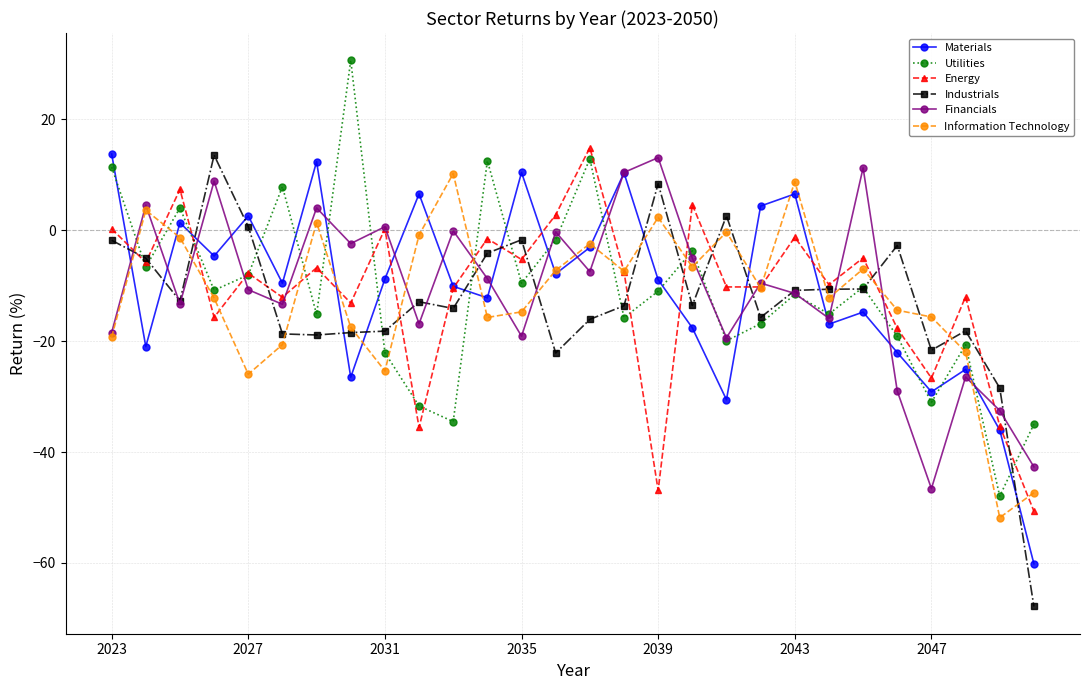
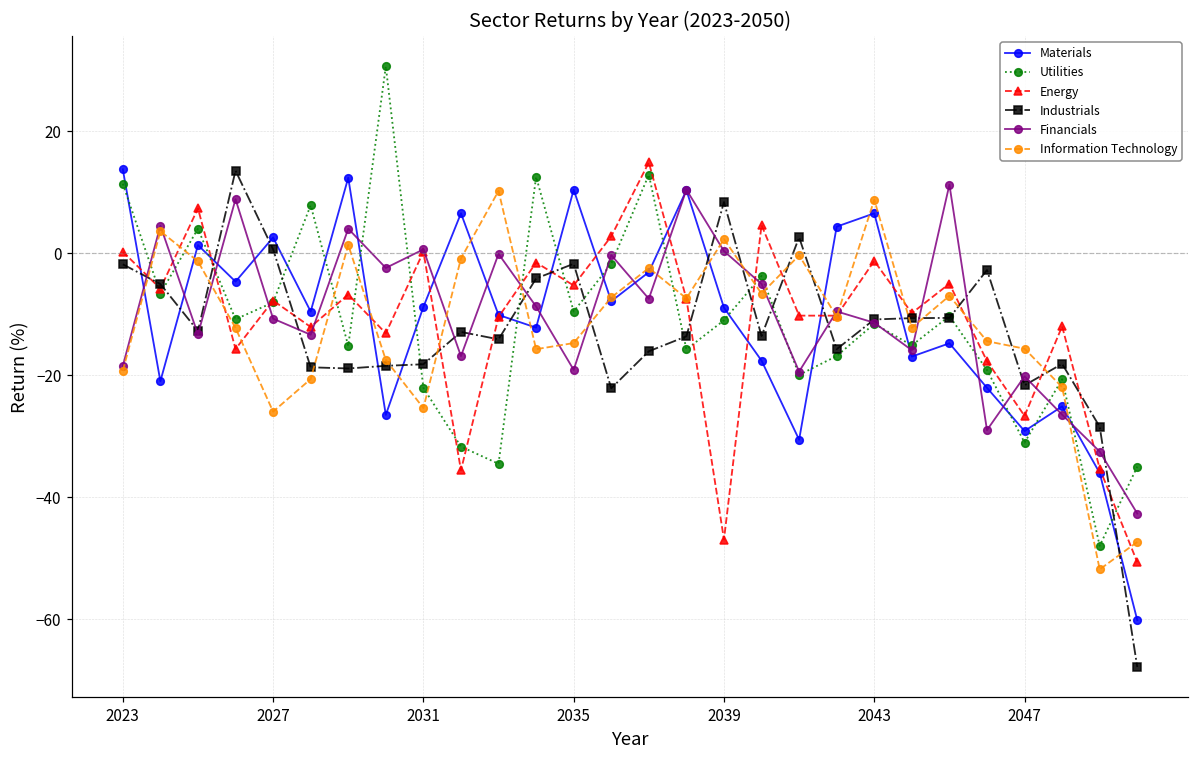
Financials, 2039: 13 -> 0
Financials, 2047: -47 -> -20
